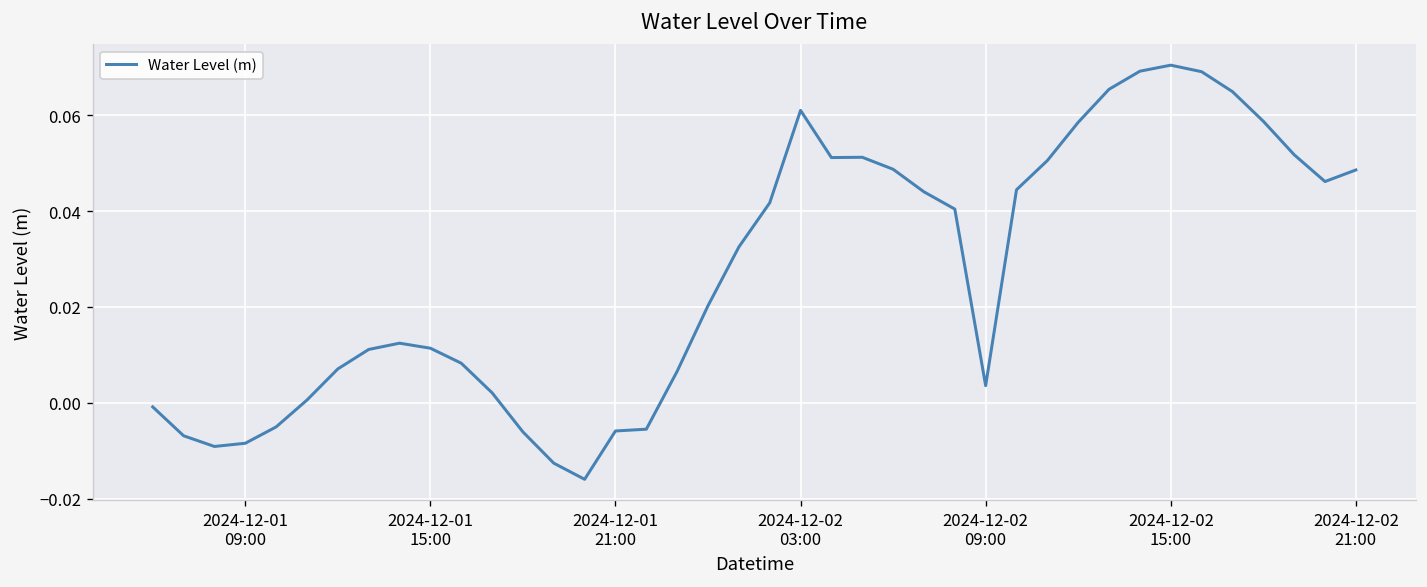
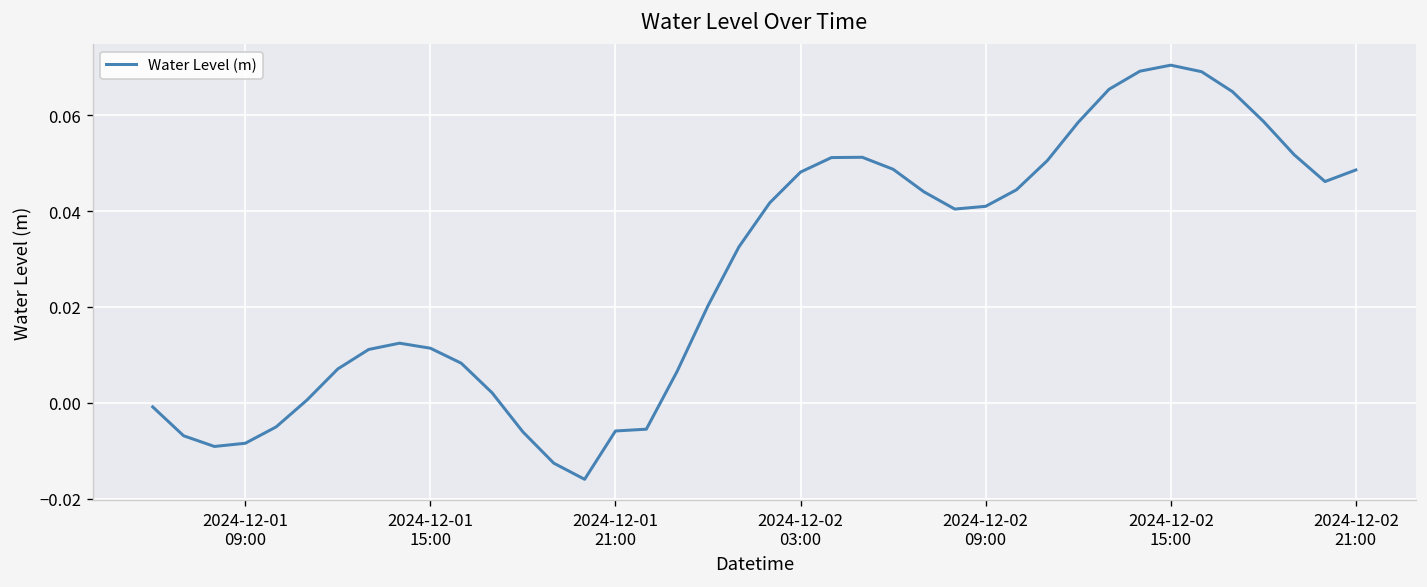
2024-12-02 03:00: 0.061 -> 0.048
2024-12-02 09:00: 0.004 -> 0.041
